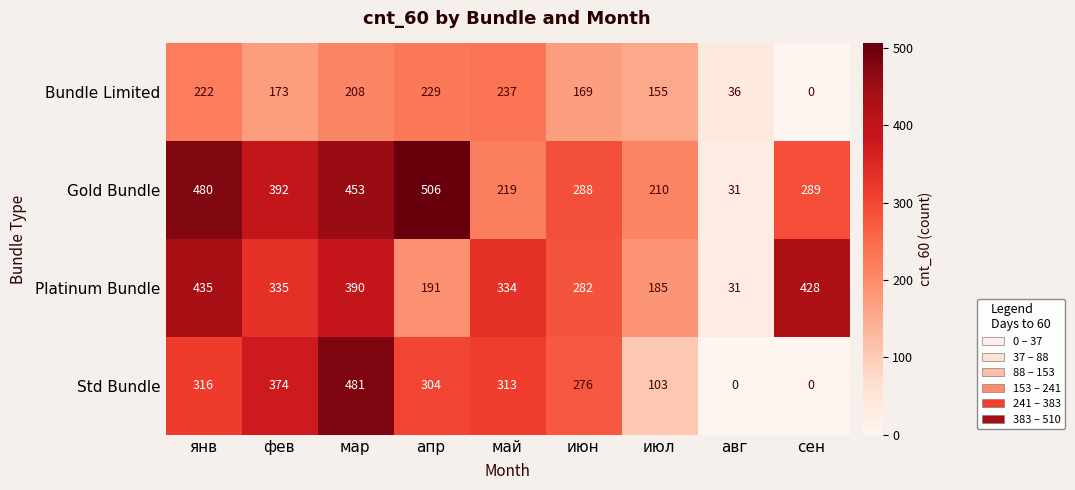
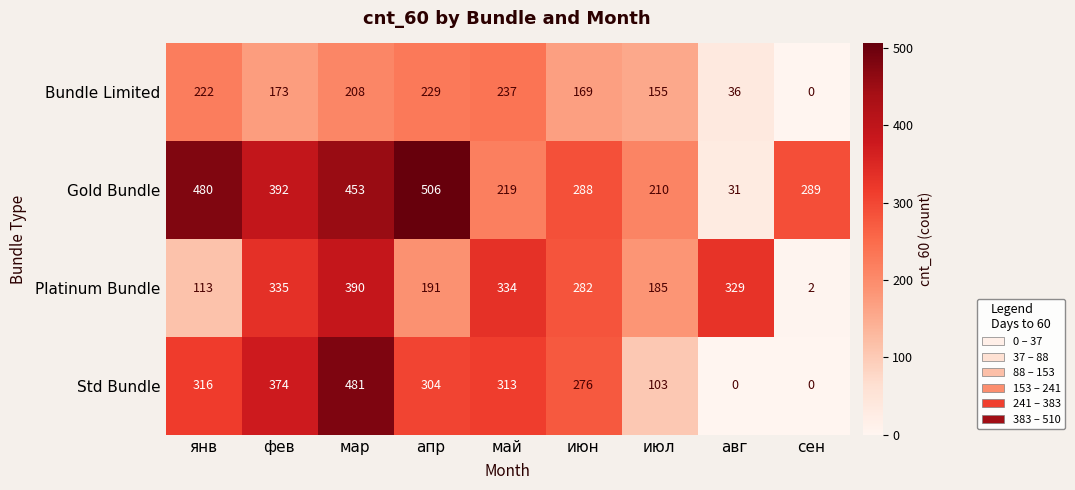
Platinum Bundle, янв: 435 -> 113
Platinum Bundle, авг: 31 -> 329
Platinum Bundle, сен: 428 -> 2
